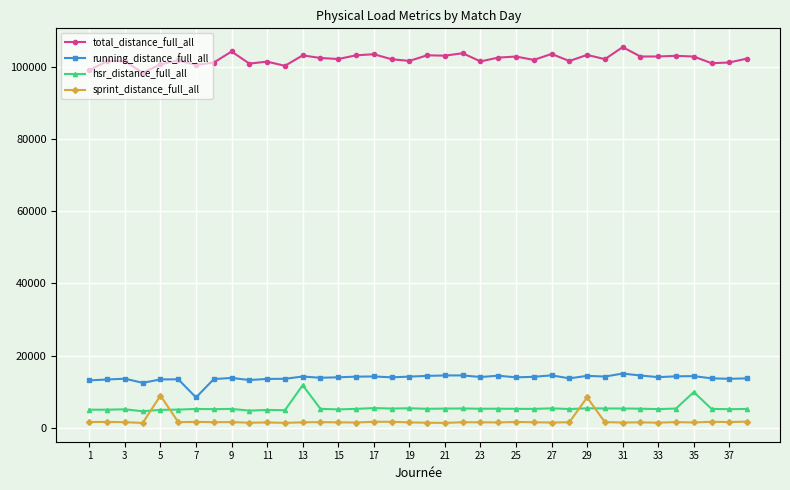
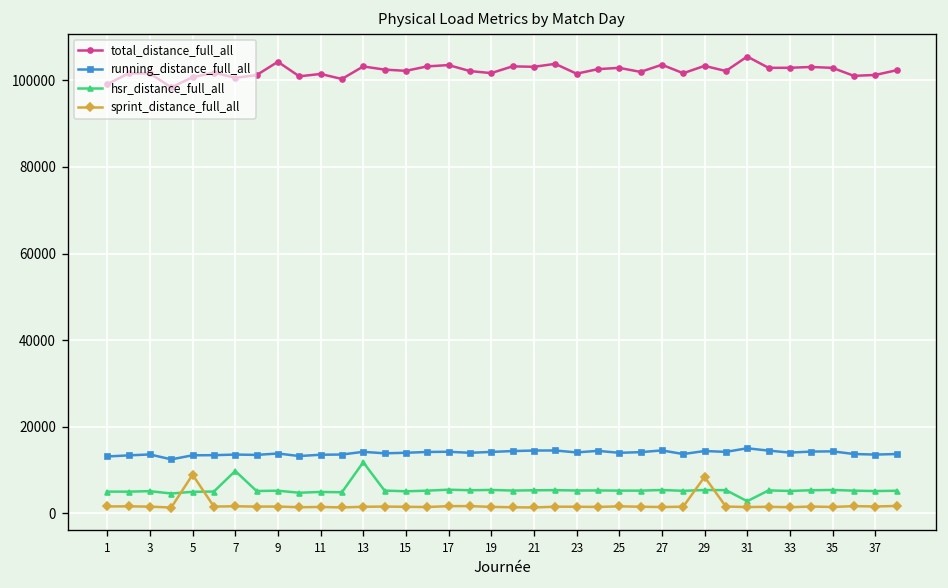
running_distance_full_all, 7: 8000 -> 14000
hsr_distance_full_all, 7: 5000 -> 10000
hsr_distance_full_all, 31: 5000 -> 3000
hsr_distance_full_all, 35: 10000 -> 5000
